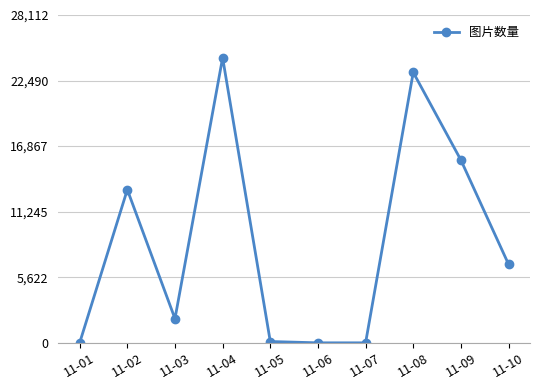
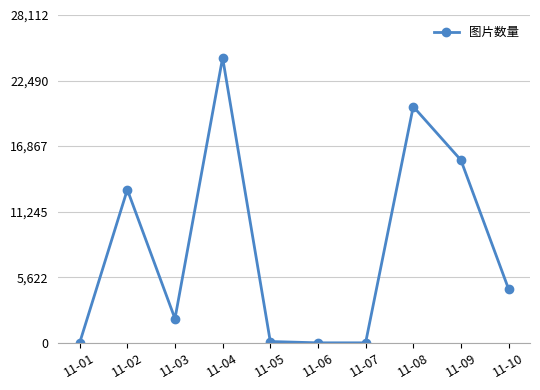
11-08: 23,200 -> 20,300
11-10: 6,700 -> 4,600
